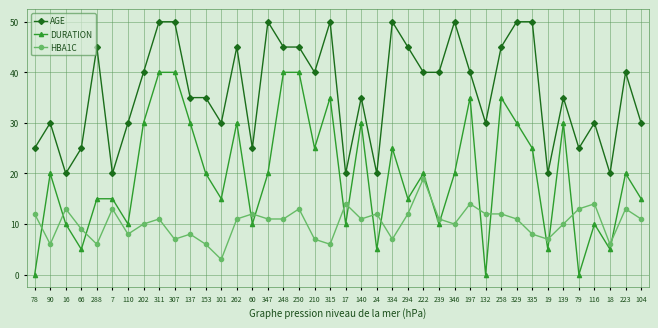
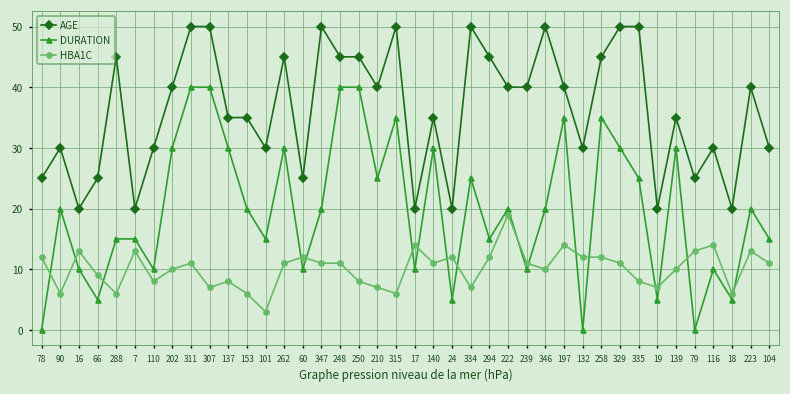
HBA1C, 250: 13 -> 8
